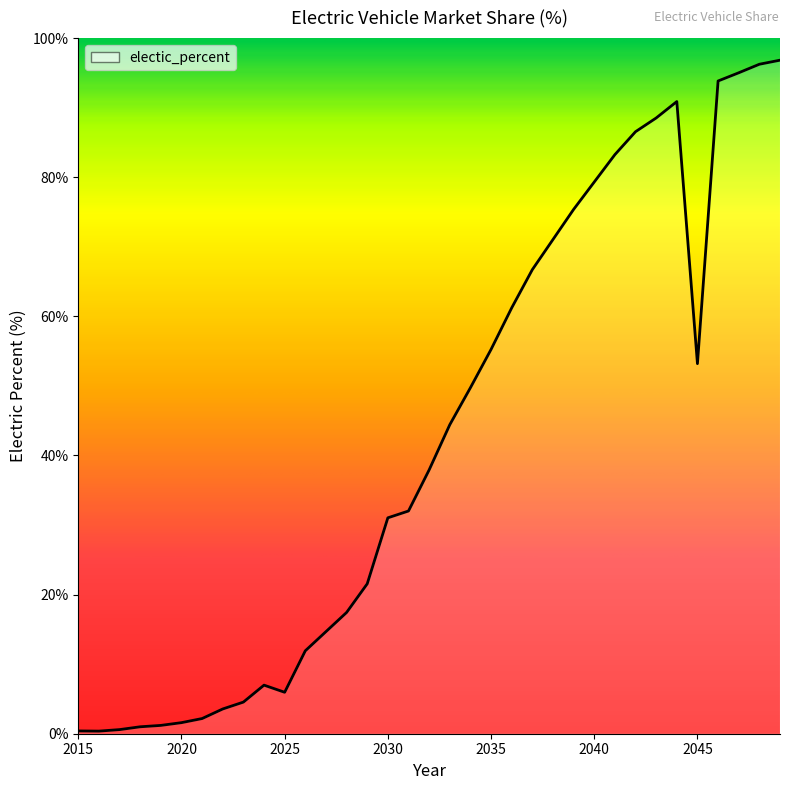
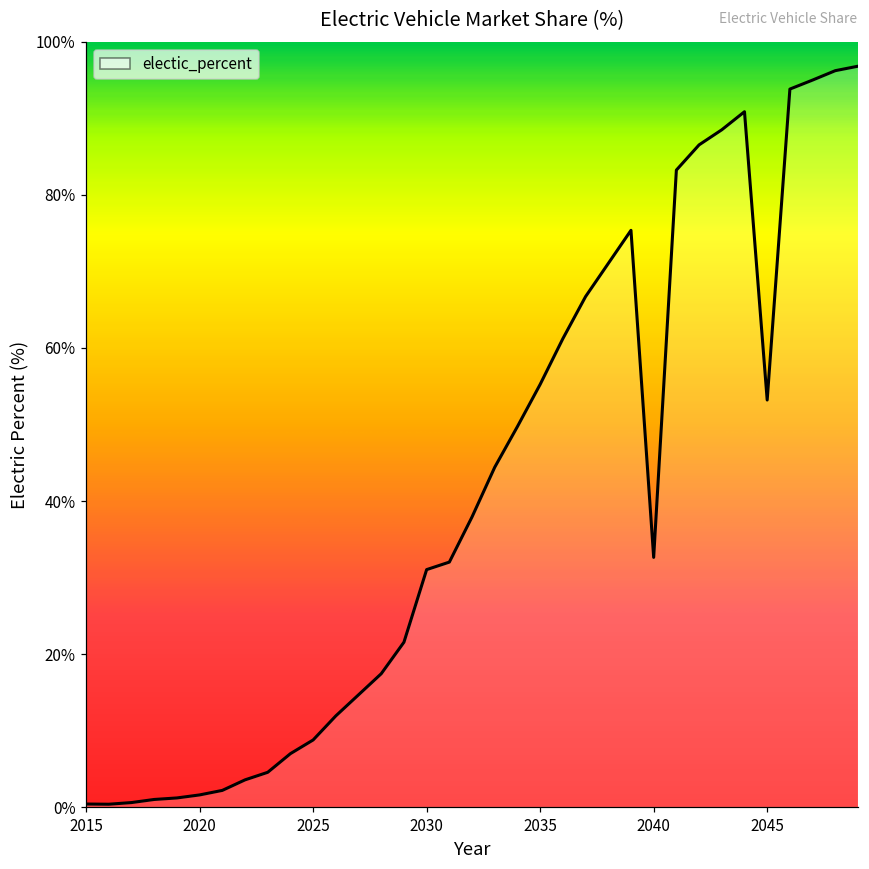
2025: 6% -> 9%
2040: 79% -> 33%
